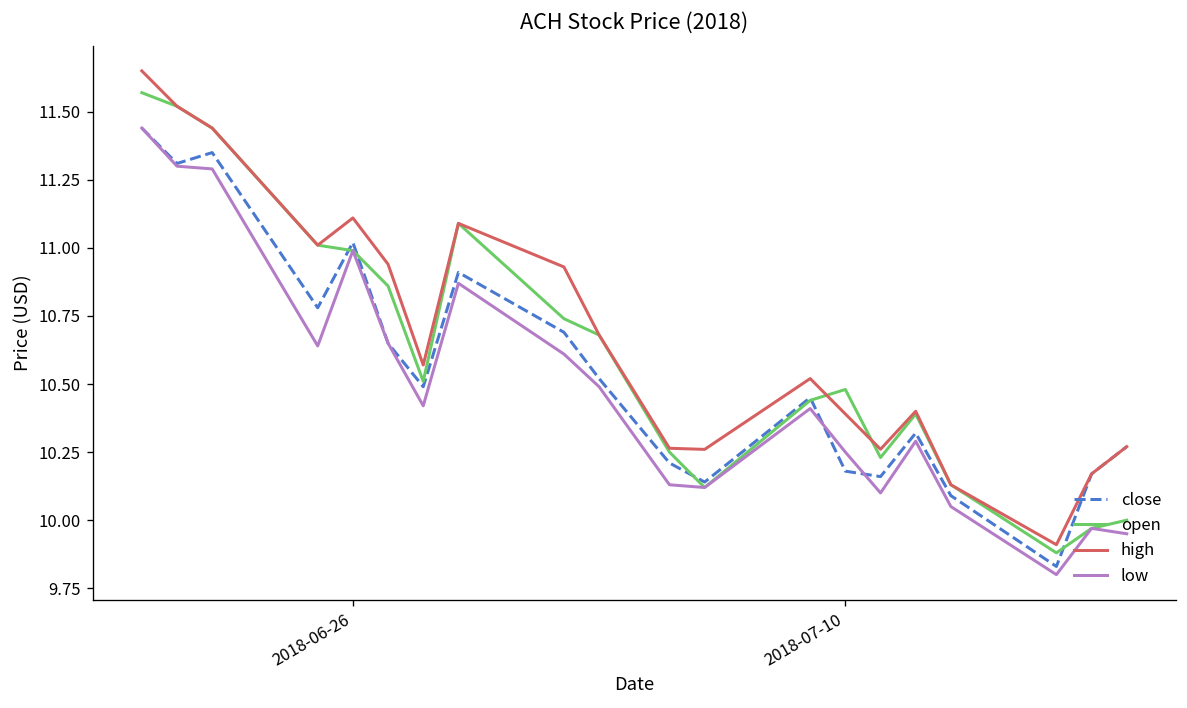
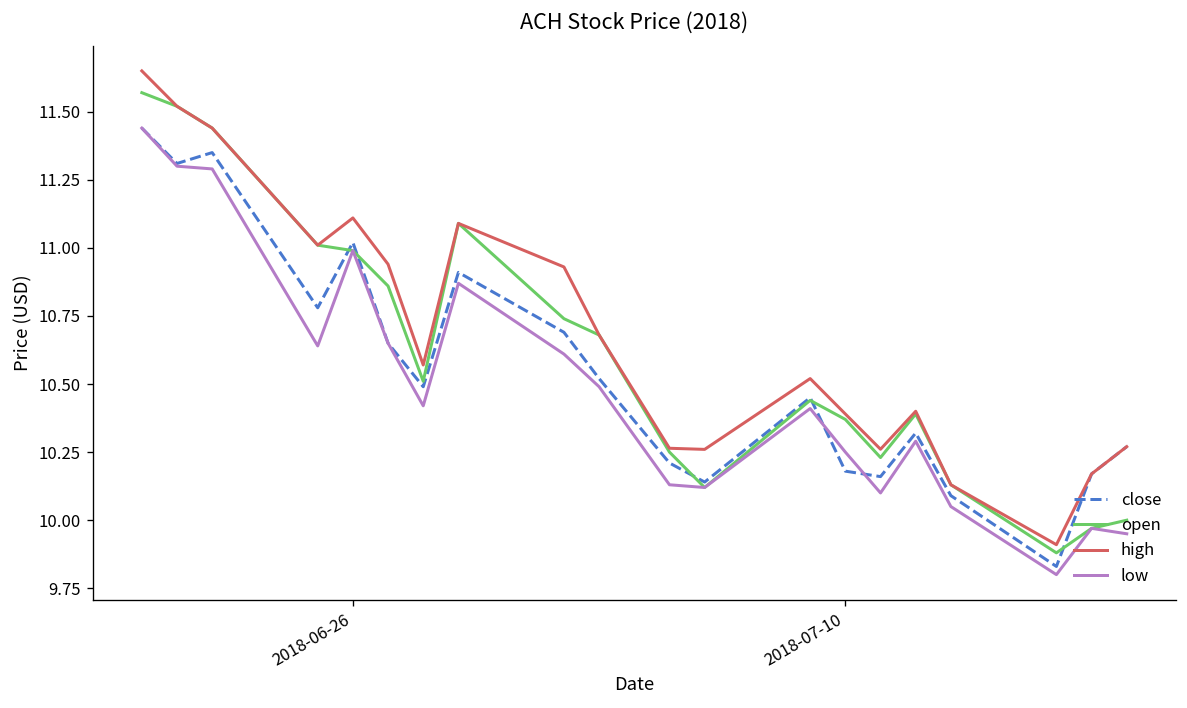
open, 2018-07-10: 10.48 -> 10.37
